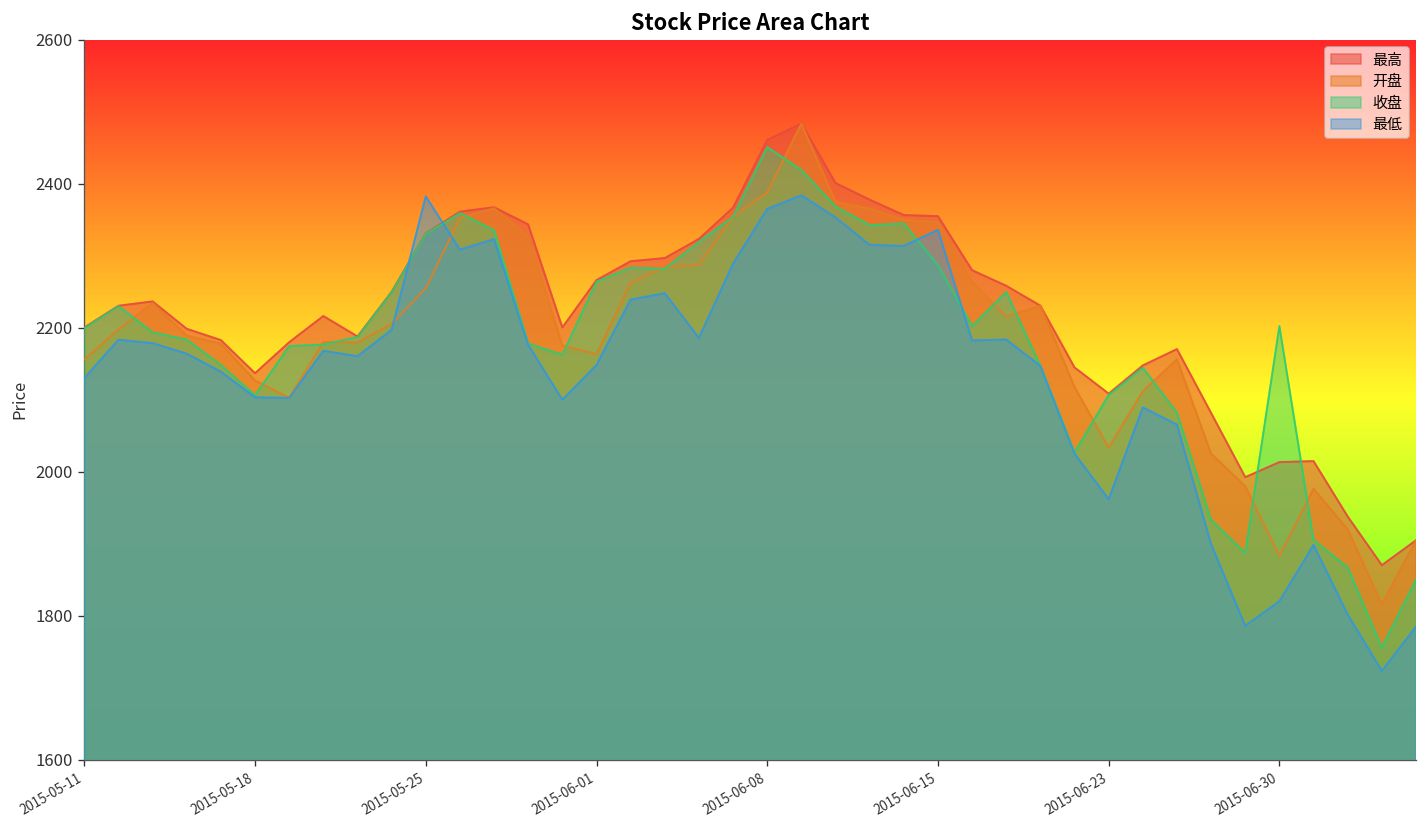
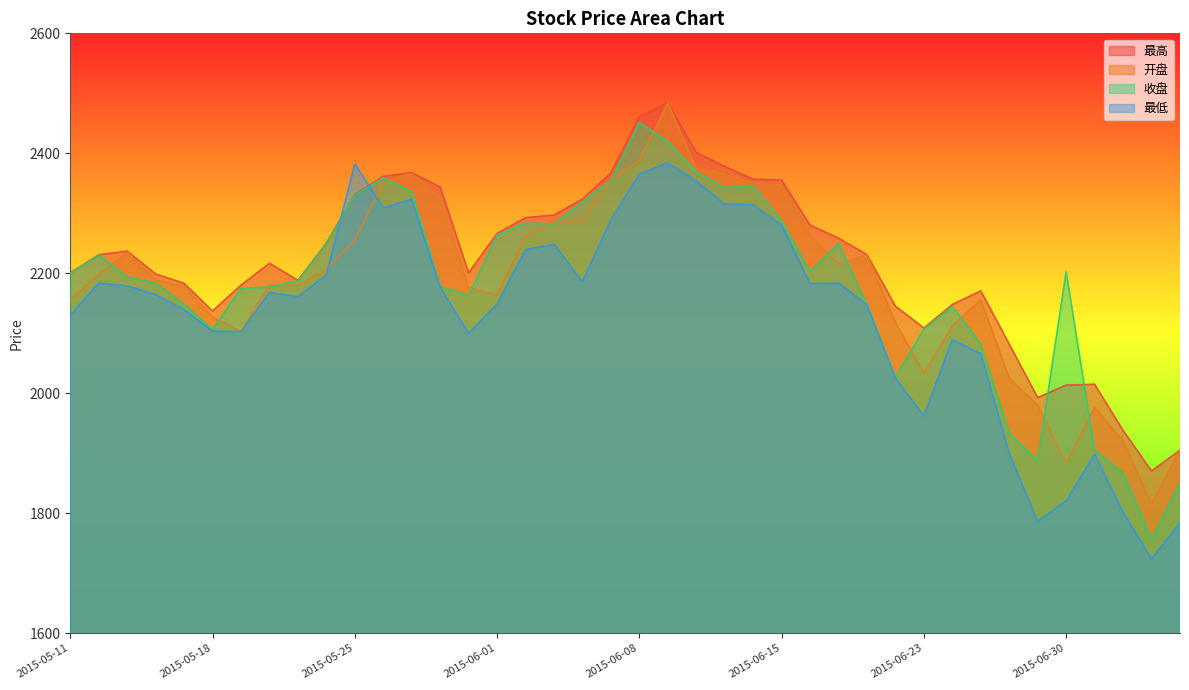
最低, 2015-06-15: 2340 -> 2280
